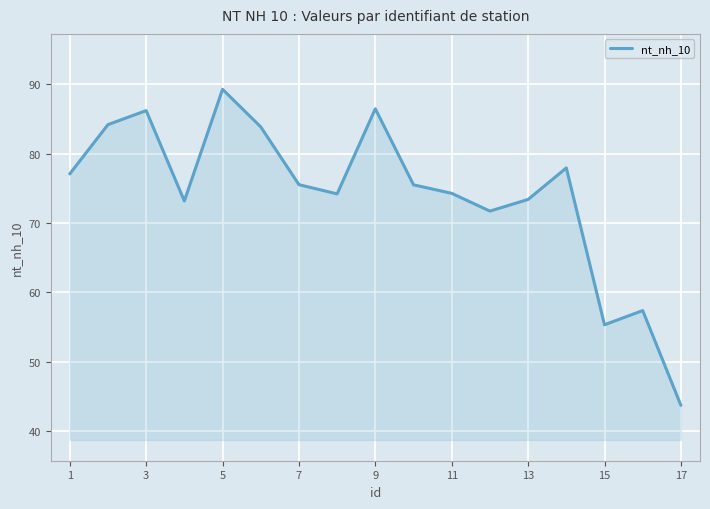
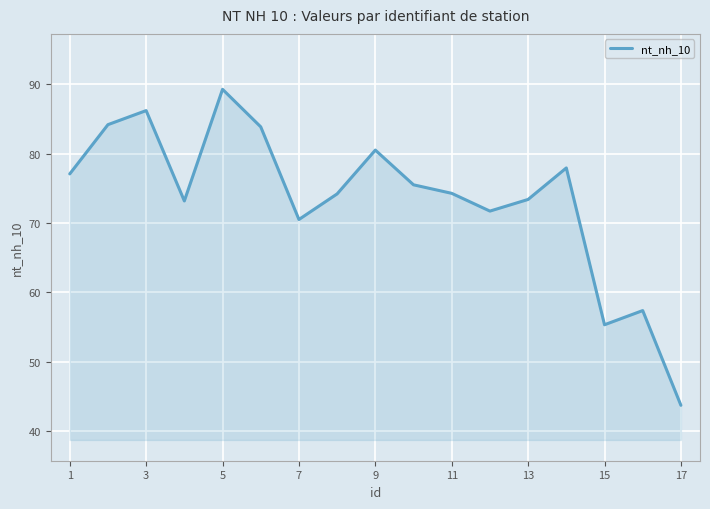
7: 76 -> 70
9: 86 -> 81
